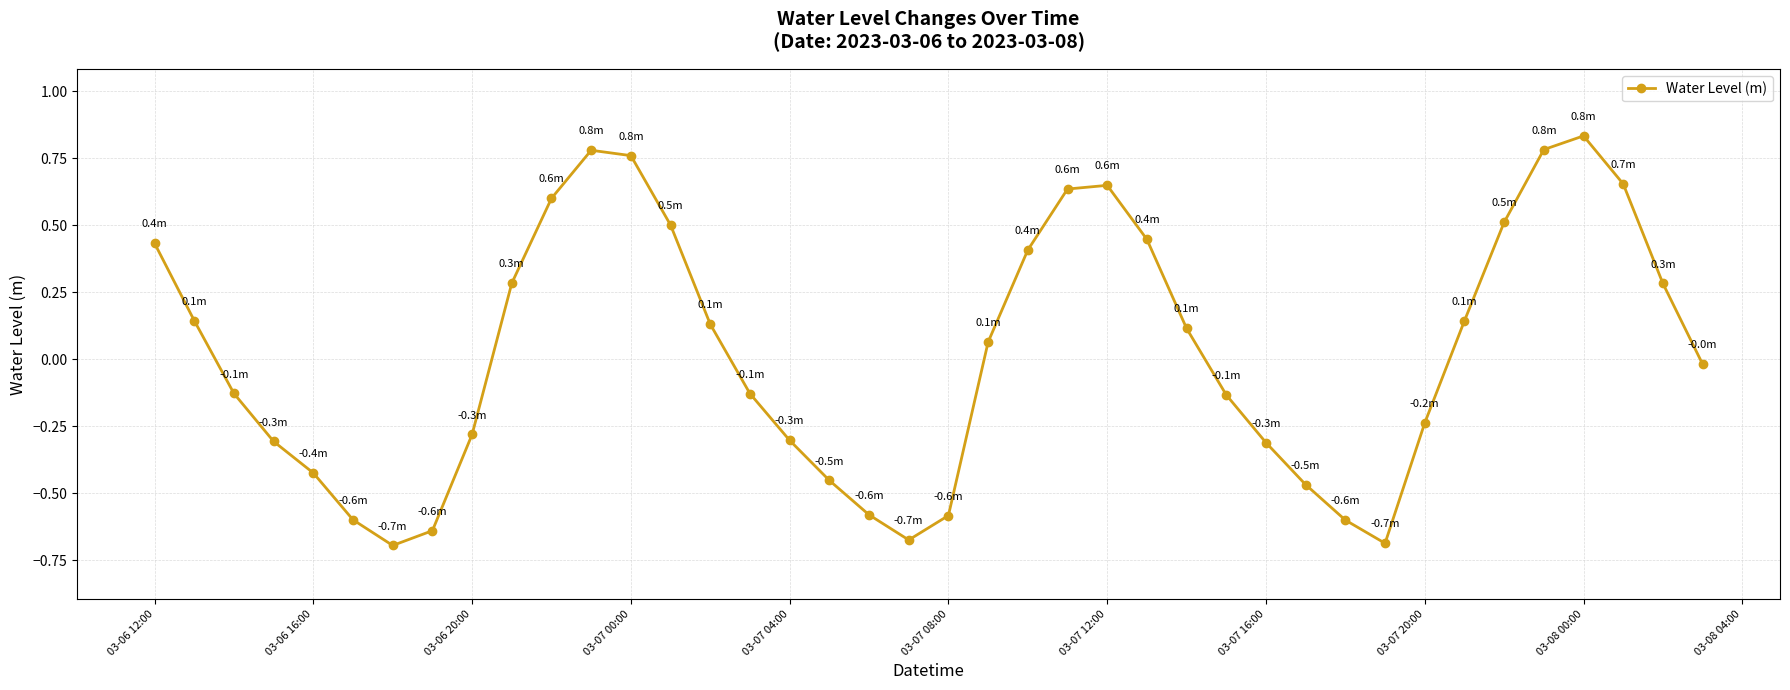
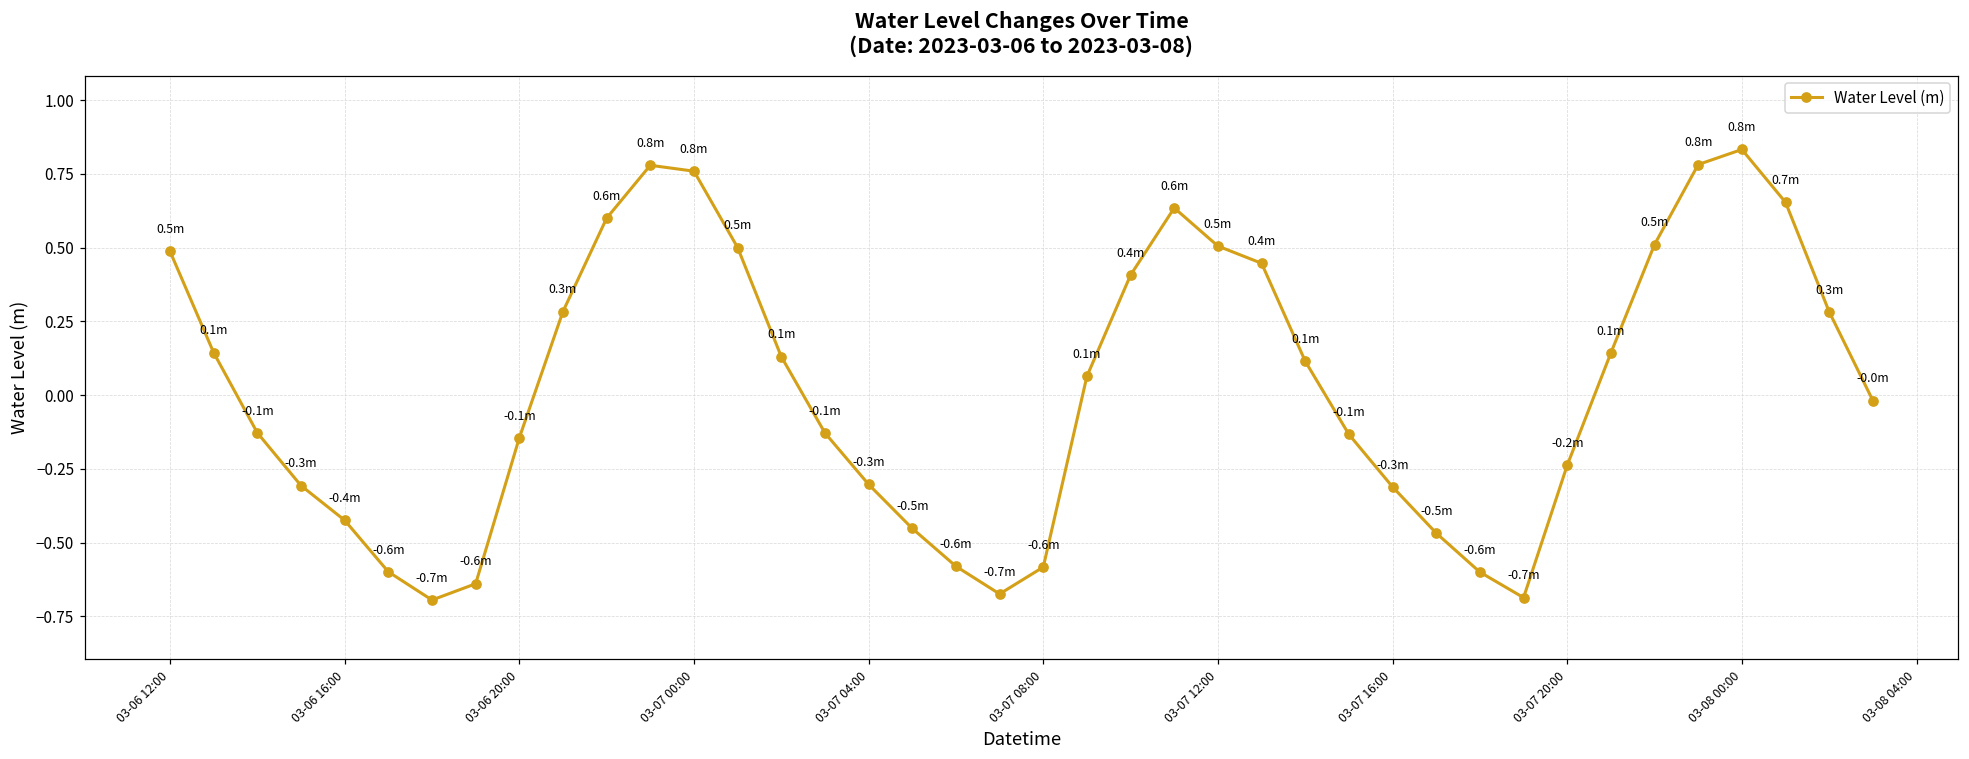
03-06 12:00: 0.4m -> 0.5m
03-06 20:00: -0.3m -> -0.1m
03-07 12:00: 0.6m -> 0.5m
